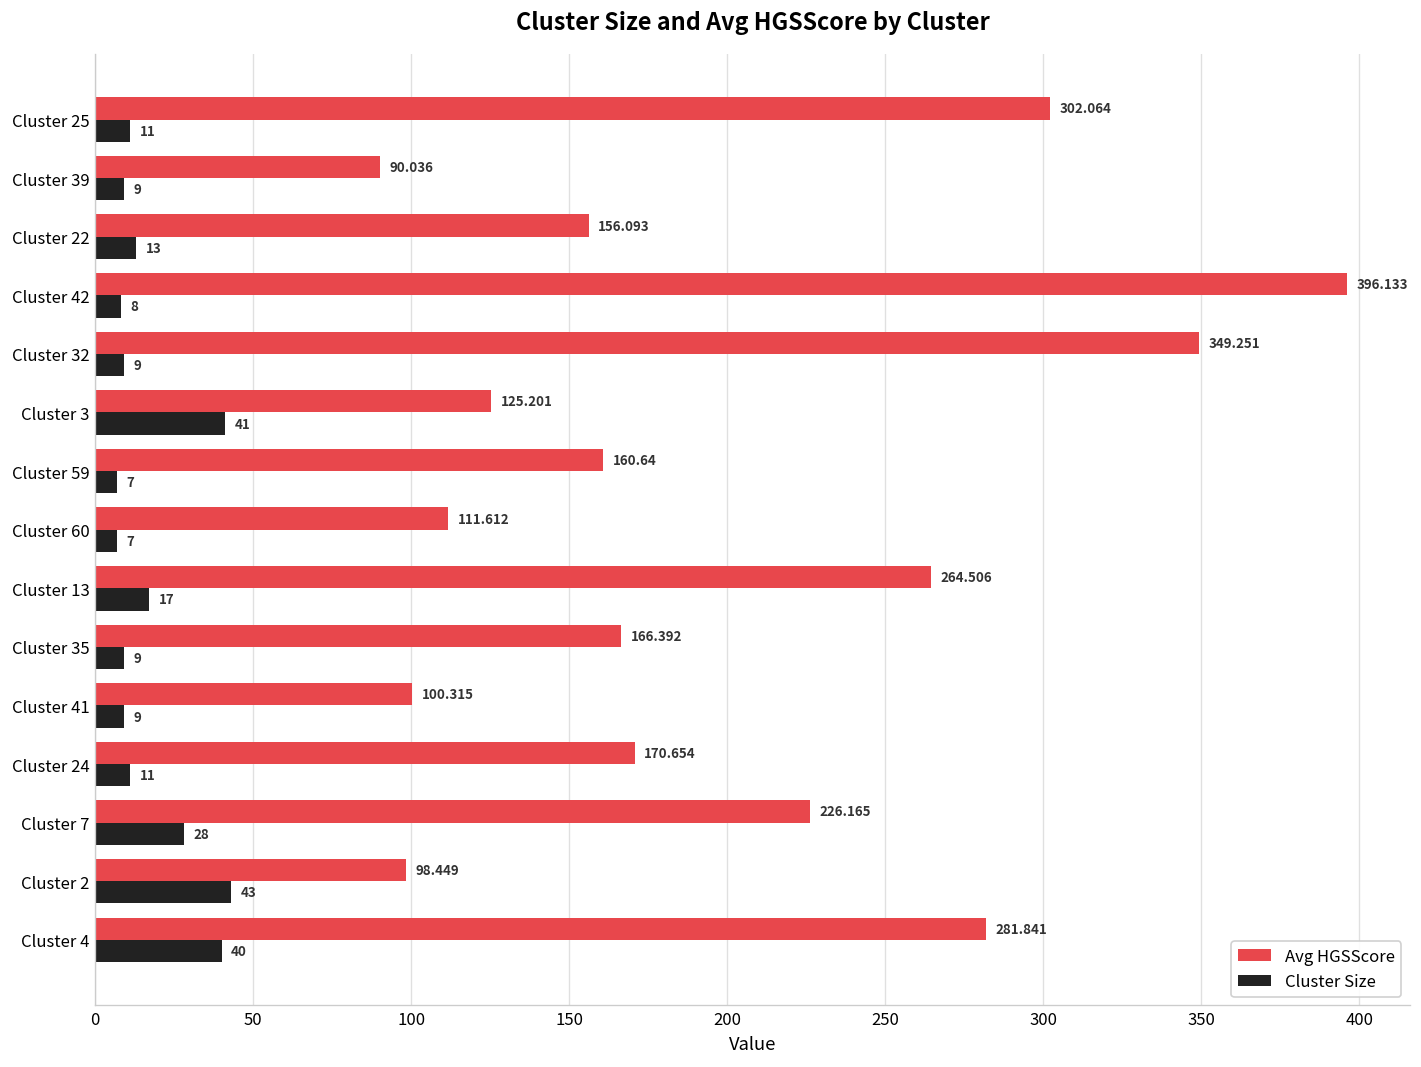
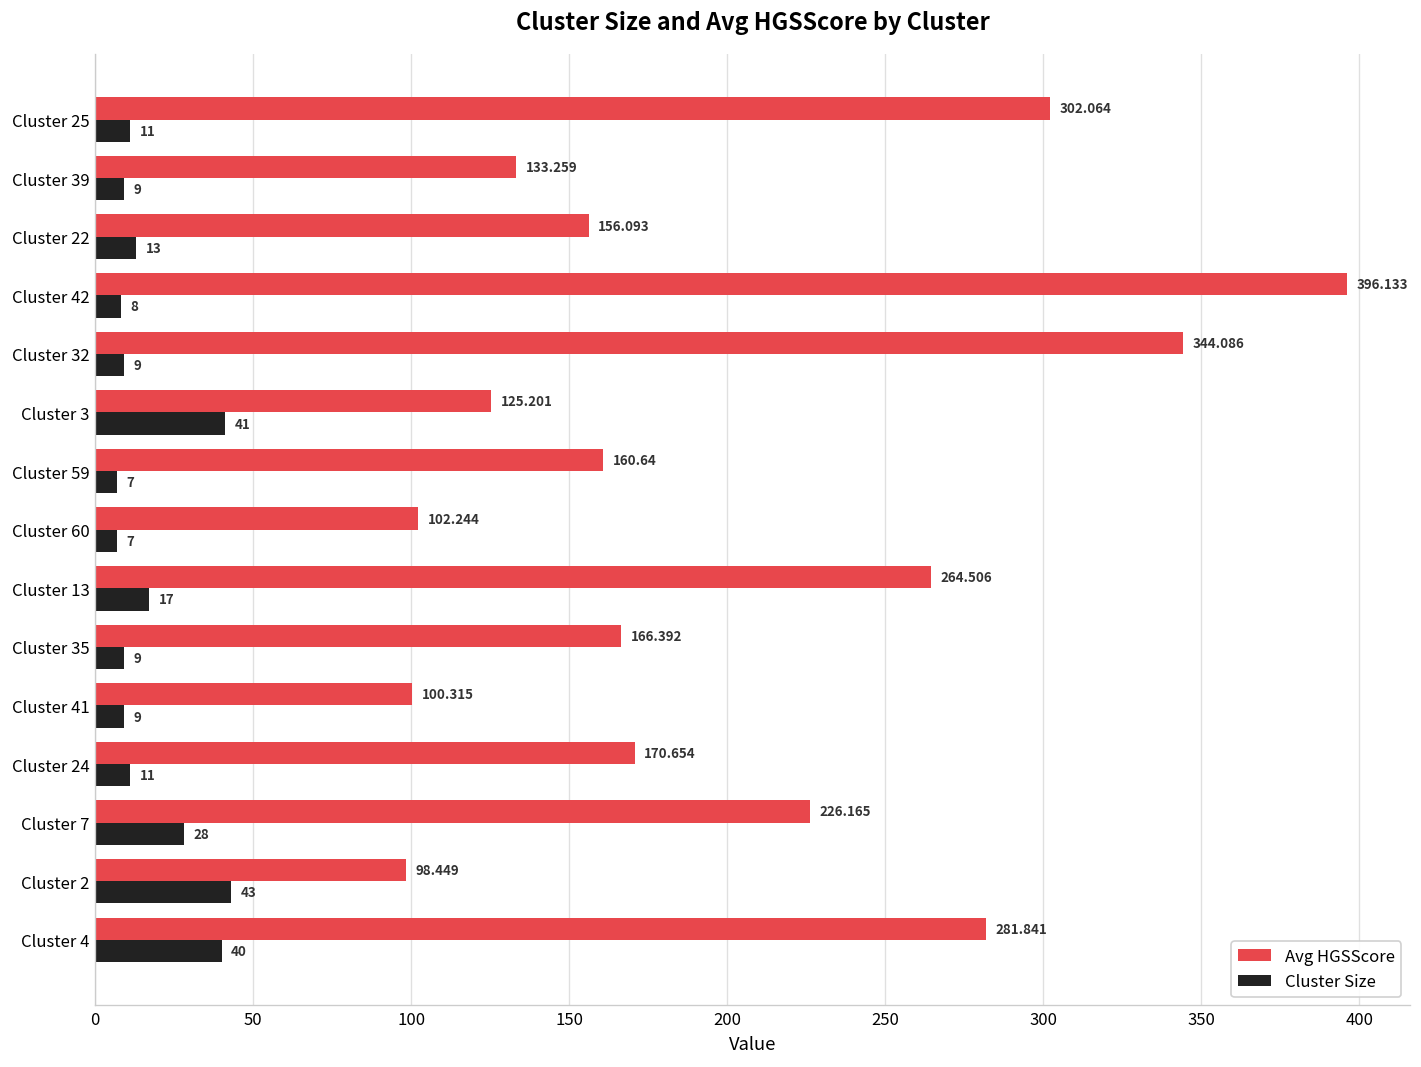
Avg HGSScore, Cluster 39: 90.036 -> 133.259
Avg HGSScore, Cluster 32: 349.251 -> 344.086
Avg HGSScore, Cluster 60: 111.612 -> 102.244
